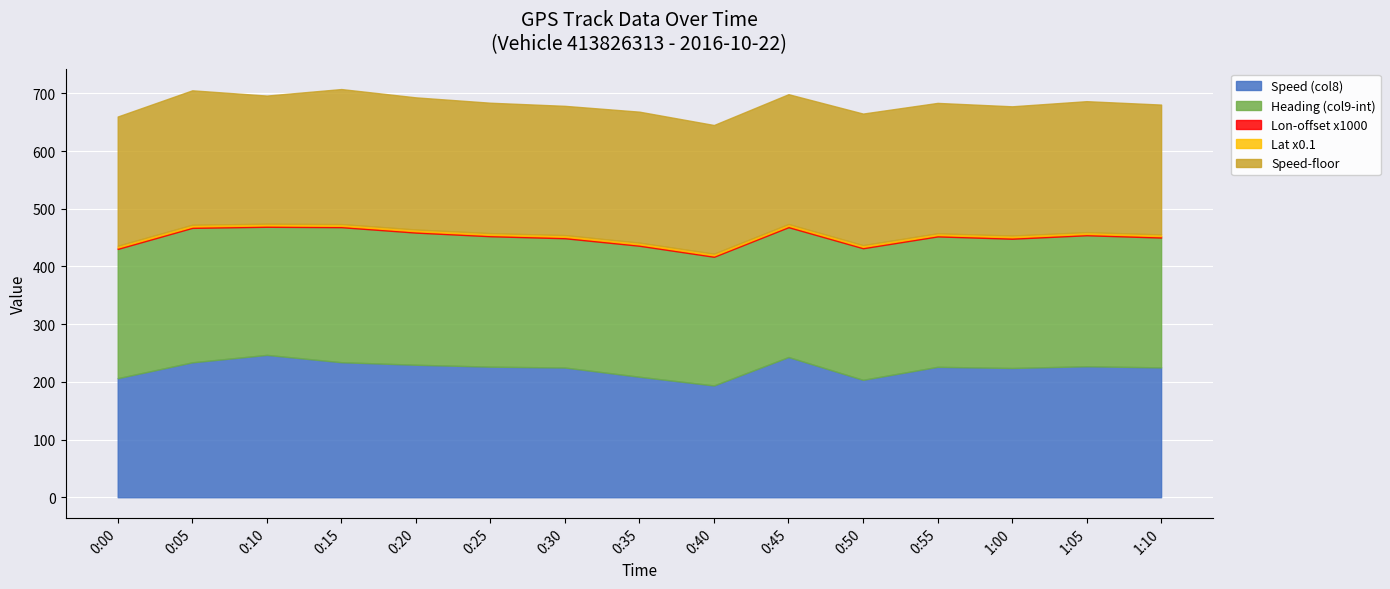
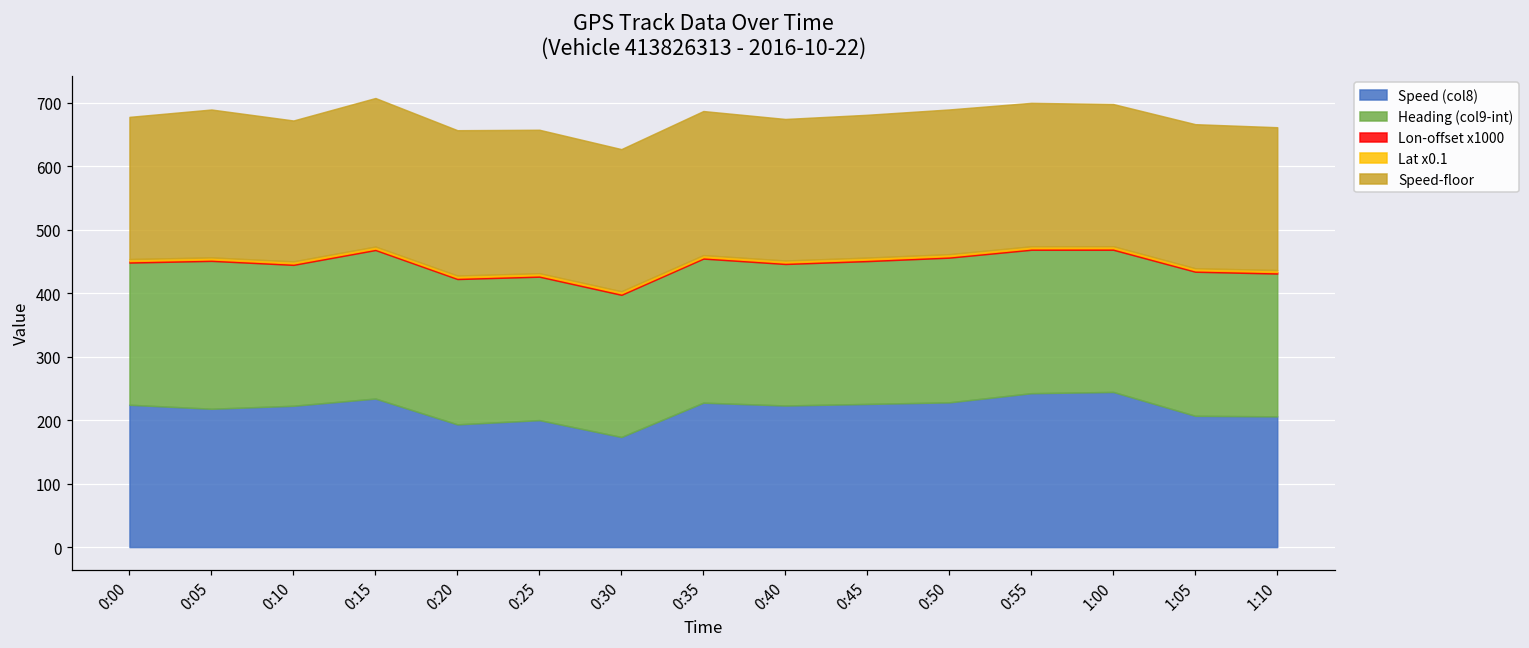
Speed (col8), 0:00: 210 -> 220
Speed (col8), 0:05: 230 -> 220
Speed (col8), 0:10: 250 -> 220
Speed (col8), 0:20: 230 -> 190
Speed (col8), 0:25: 230 -> 200
Speed (col8), 0:30: 220 -> 170
Speed (col8), 0:35: 210 -> 230
Speed (col8), 0:40: 190 -> 220
Speed (col8), 0:45: 240 -> 230
Speed (col8), 0:50: 200 -> 230
Speed (col8), 0:55: 230 -> 240
Speed (col8), 1:00: 220 -> 240
Speed (col8), 1:05: 230 -> 210
Speed (col8), 1:10: 230 -> 210
